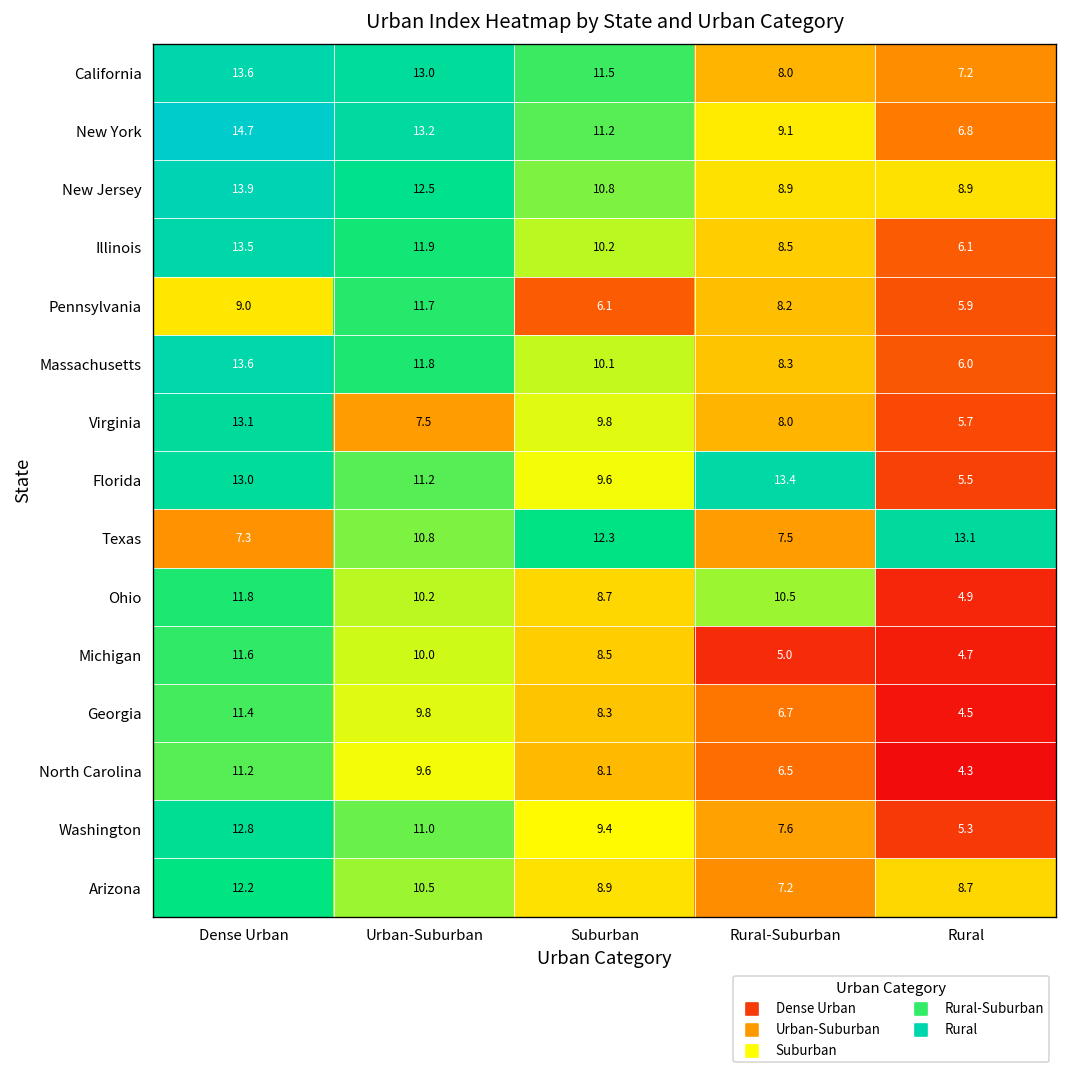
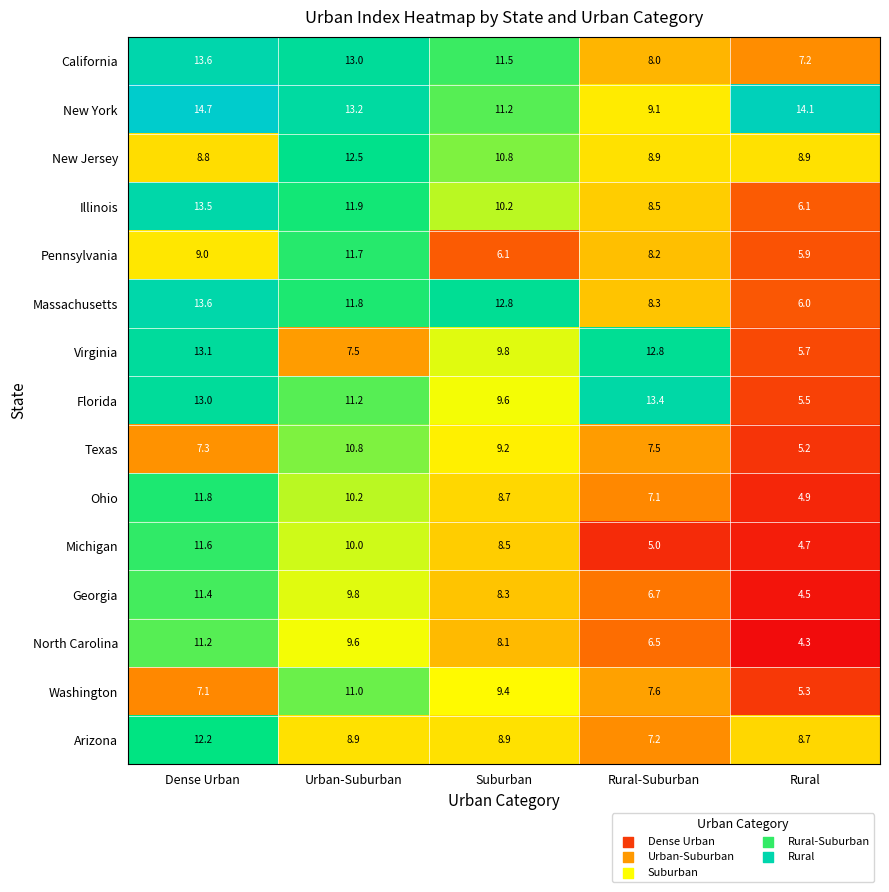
New York, Rural: 6.8 -> 14.1
New Jersey, Dense Urban: 13.9 -> 8.8
Massachusetts, Suburban: 10.1 -> 12.8
Virginia, Rural-Suburban: 8.0 -> 12.8
Texas, Suburban: 12.3 -> 9.2
Texas, Rural: 13.1 -> 5.2
Ohio, Rural-Suburban: 10.5 -> 7.1
Washington, Dense Urban: 12.8 -> 7.1
Arizona, Urban-Suburban: 10.5 -> 8.9
